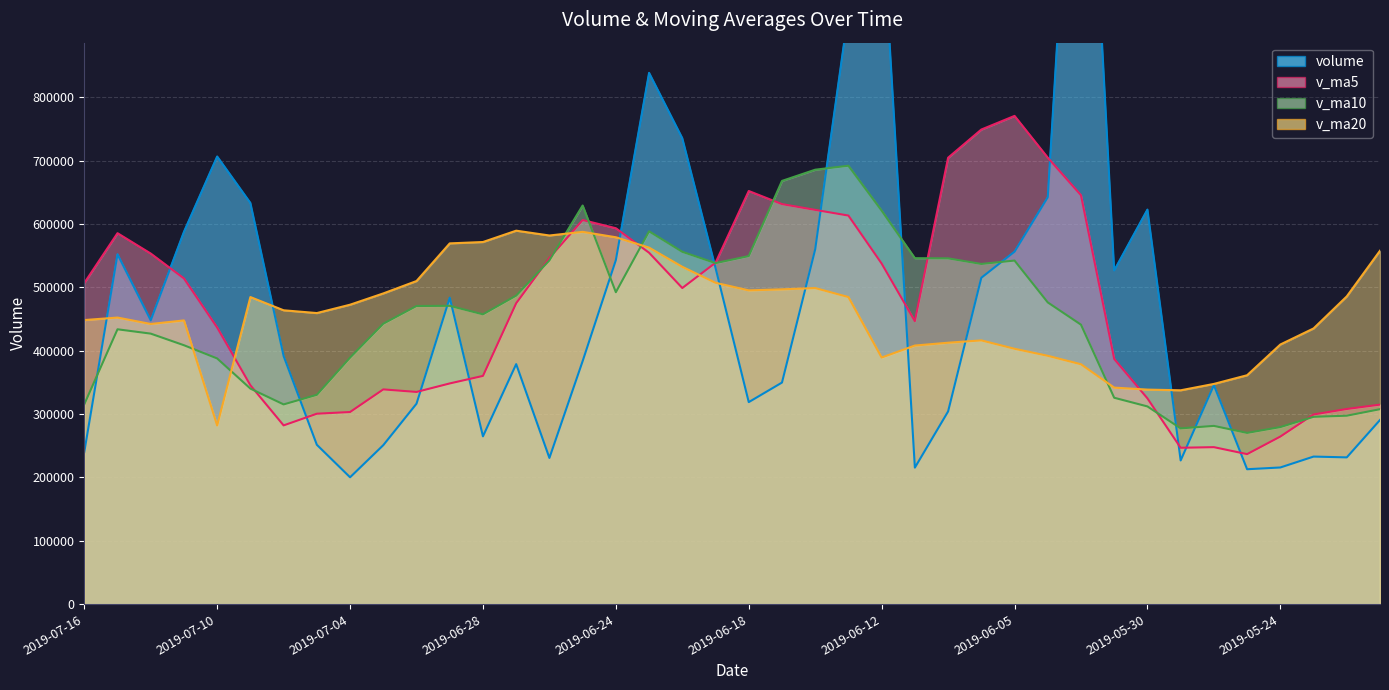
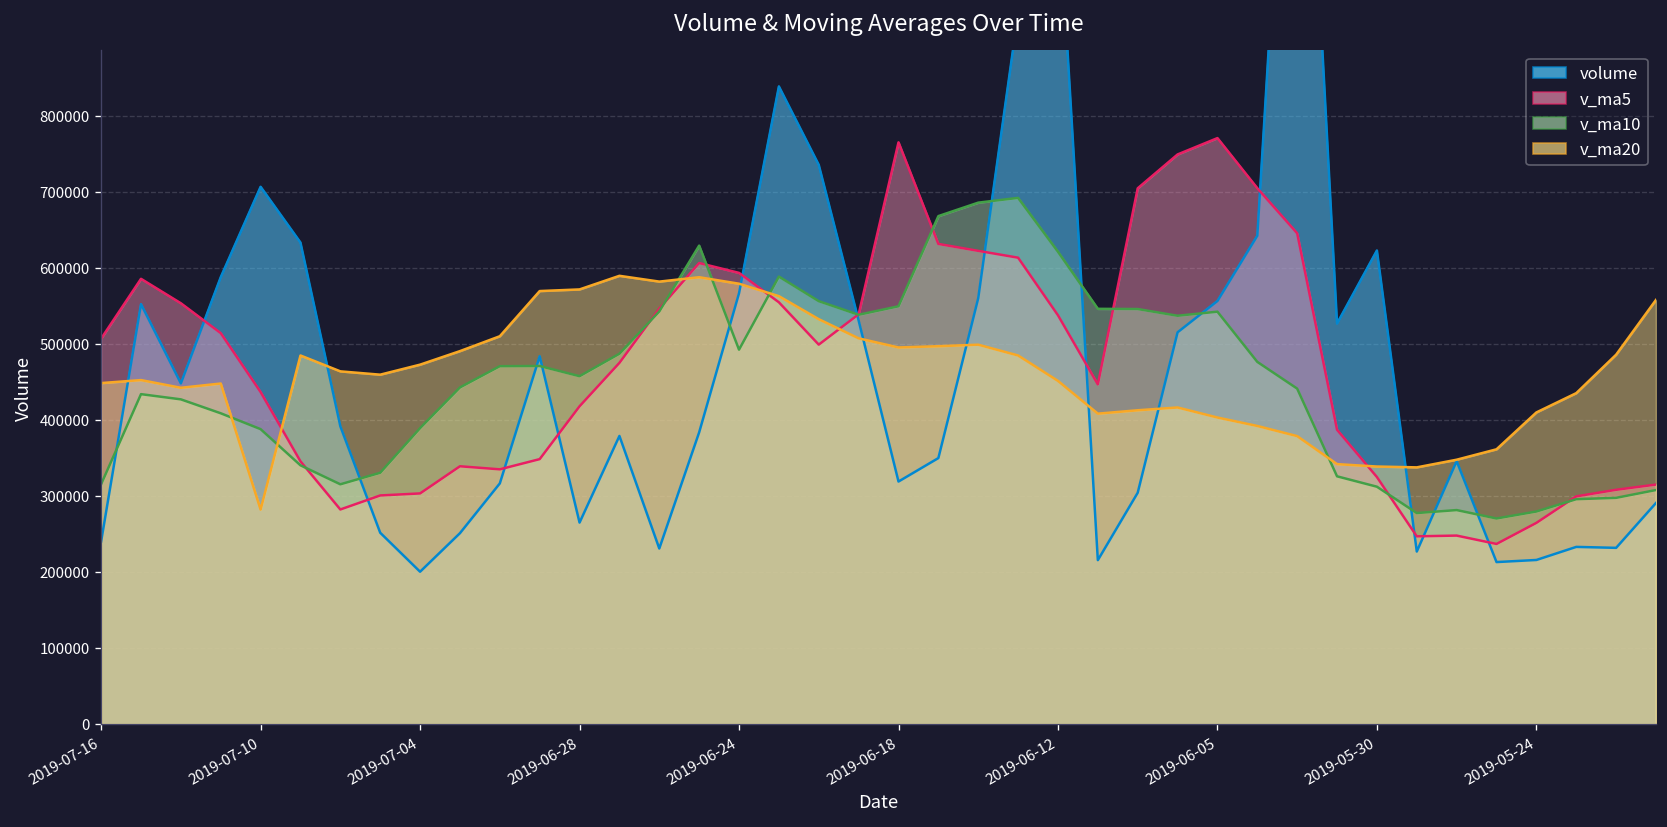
v_ma5, 2019-06-28: 360000 -> 420000
volume, 2019-06-24: 540000 -> 570000
v_ma5, 2019-06-18: 650000 -> 760000
v_ma20, 2019-06-12: 390000 -> 450000
